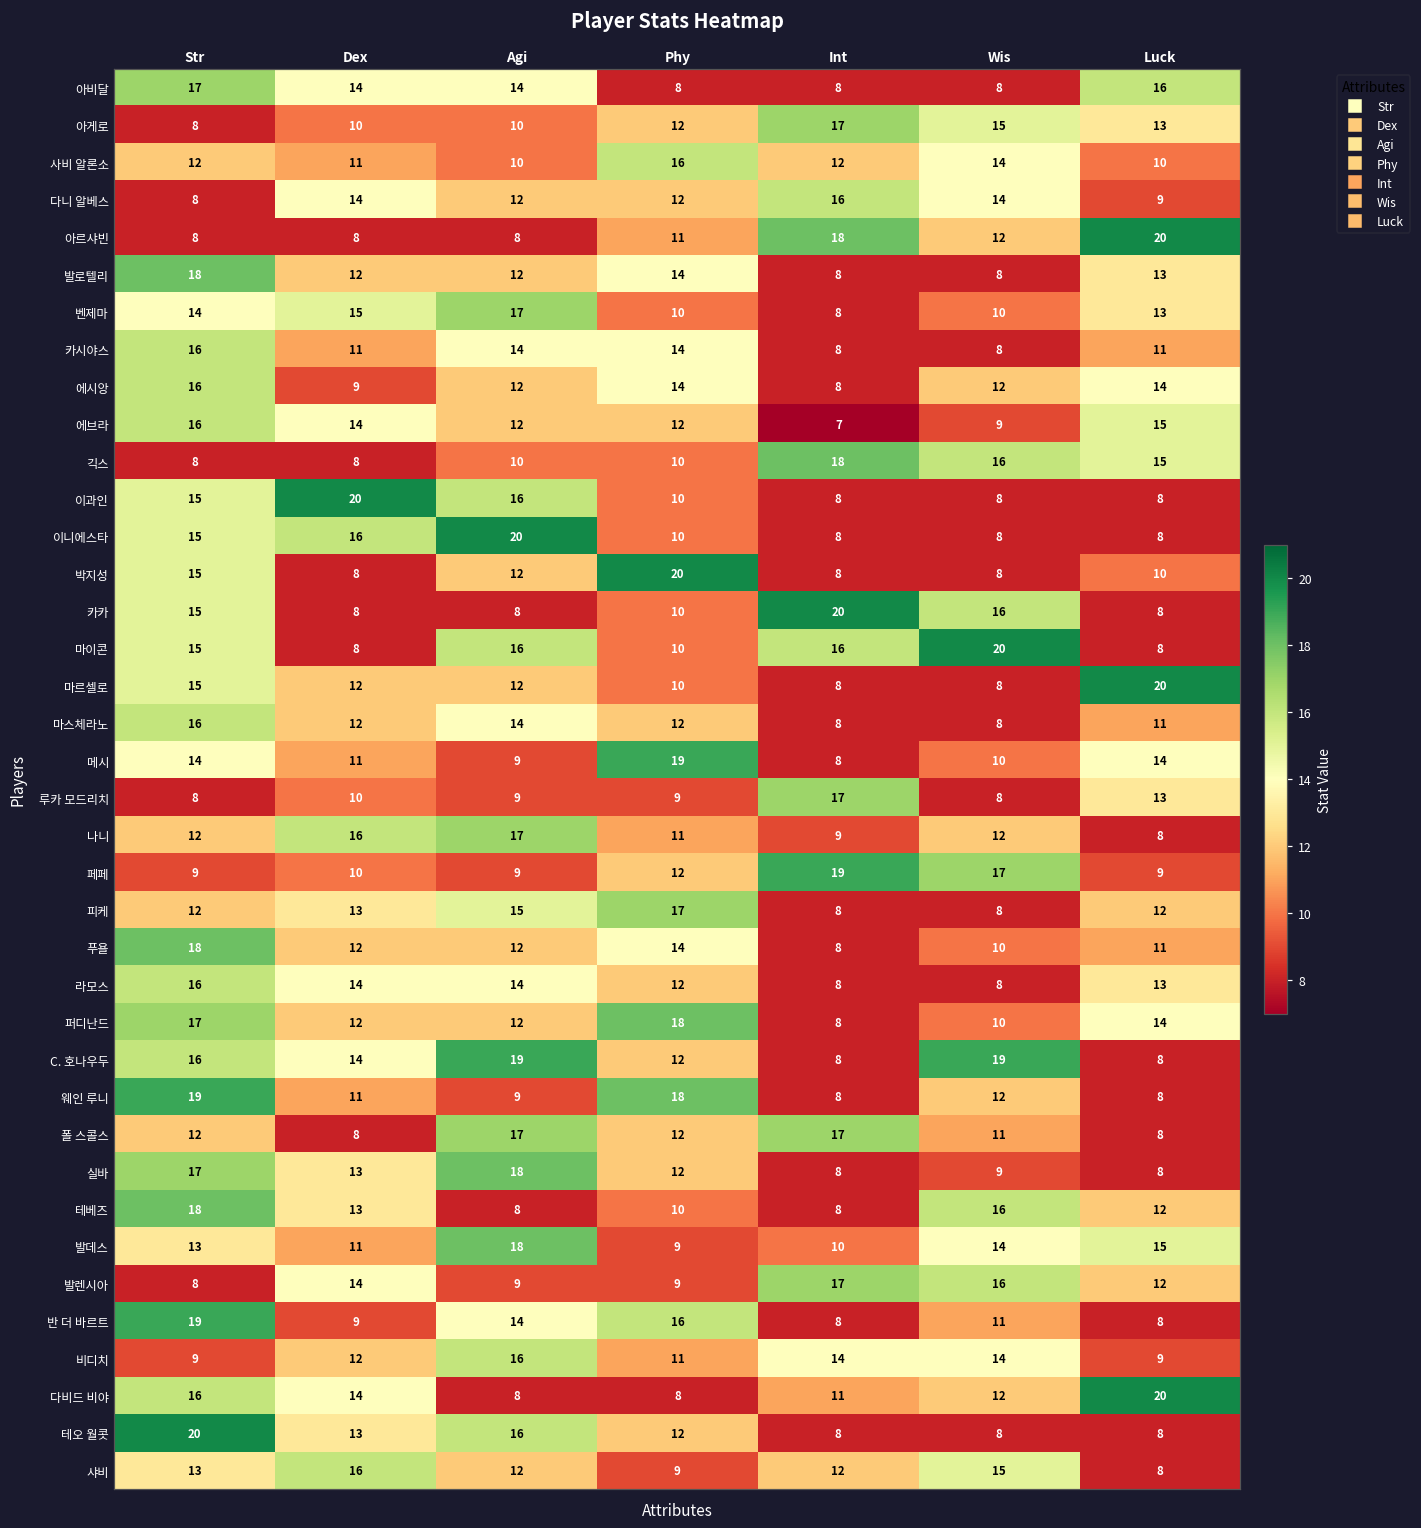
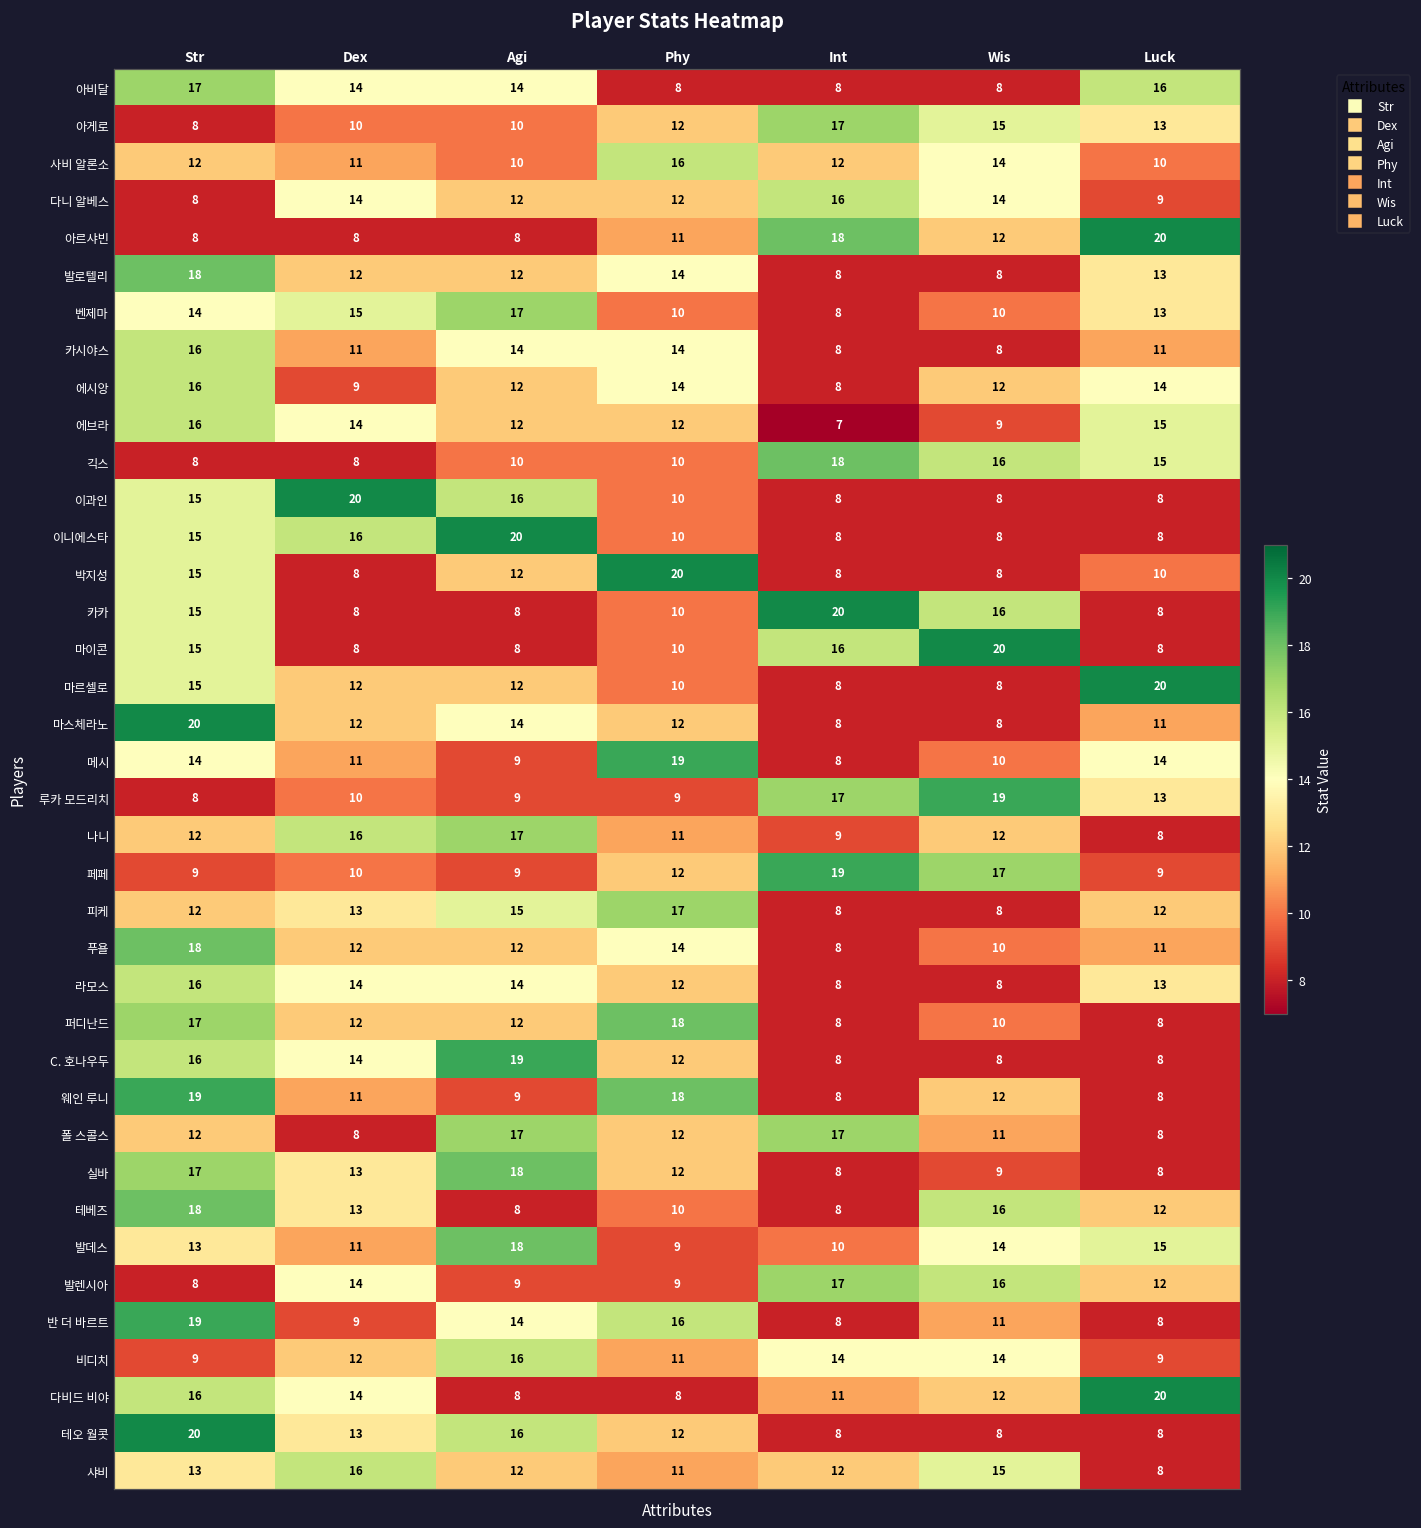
마이콘, Agi: 16 -> 8
마스체라노, Str: 16 -> 20
루카 모드리치, Wis: 8 -> 19
퍼디난드, Luck: 14 -> 8
C. 호나우두, Wis: 19 -> 8
샤비, Phy: 9 -> 11
